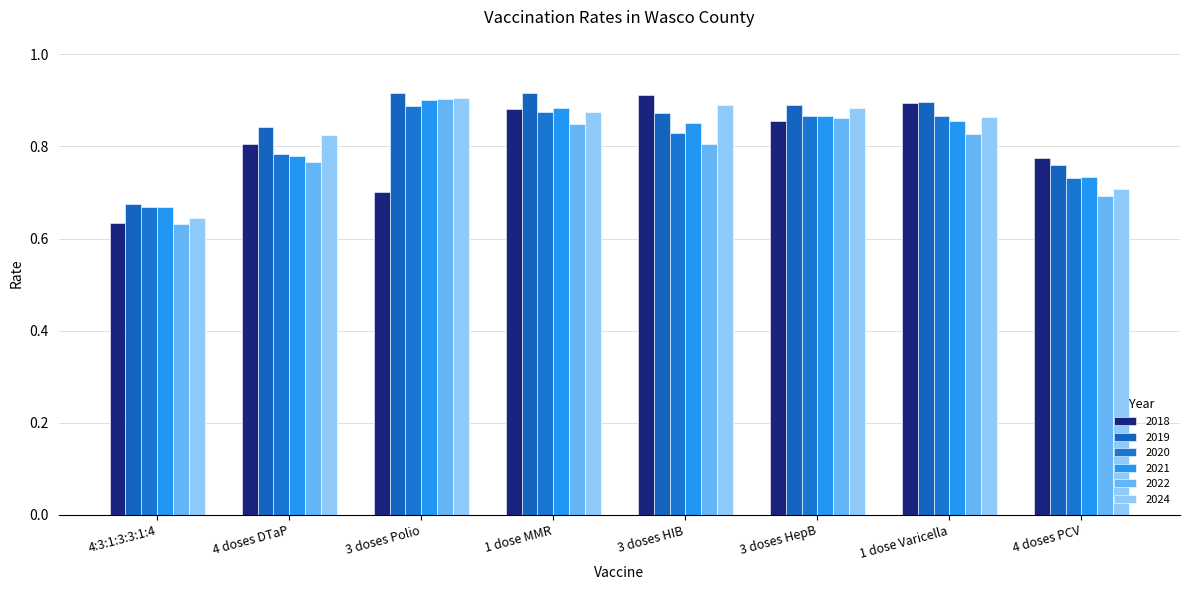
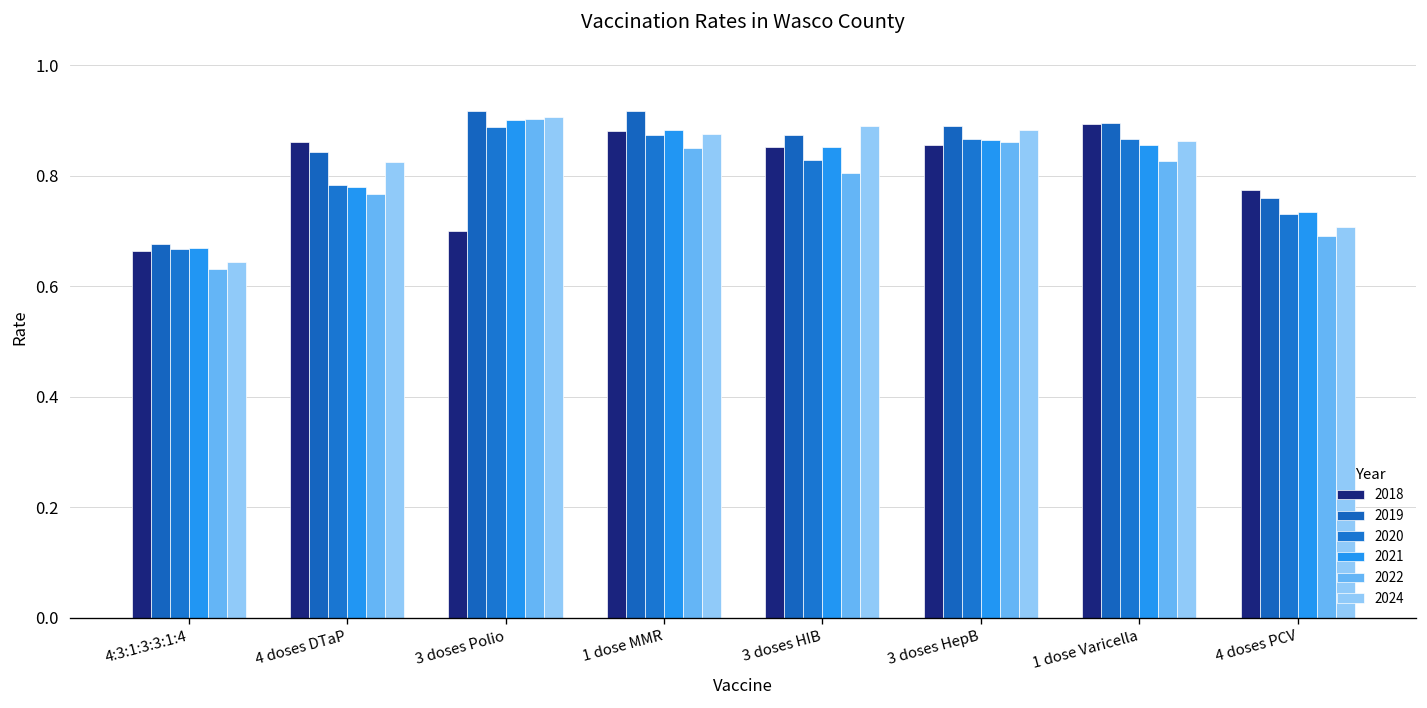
2018, 4:3:1:3:3:1:4: 0.63 -> 0.66
2018, 4 doses DTaP: 0.81 -> 0.86
2018, 3 doses HIB: 0.91 -> 0.85
